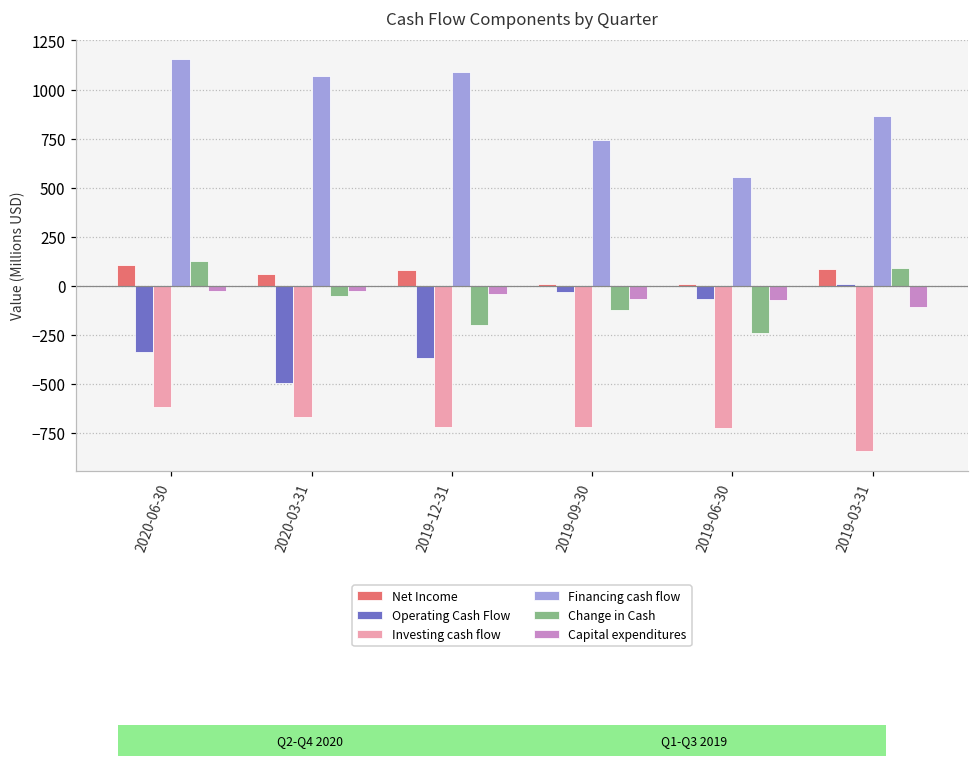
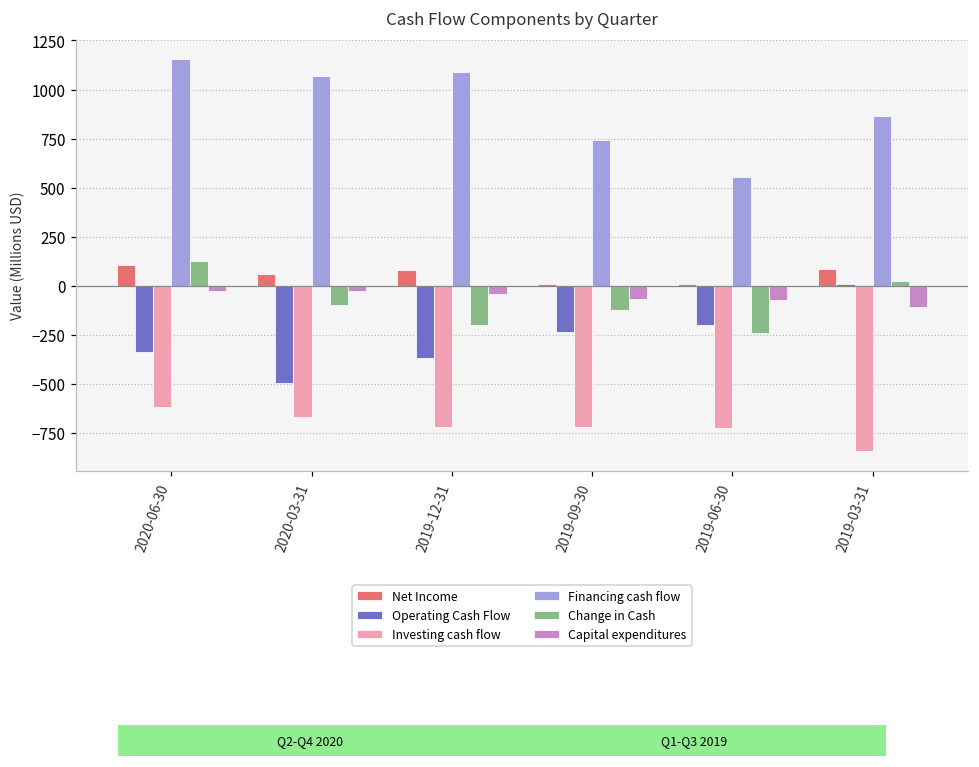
Change in Cash, 2020-03-31: -50 -> -100
Operating Cash Flow, 2019-09-30: -30 -> -230
Operating Cash Flow, 2019-06-30: -70 -> -200
Change in Cash, 2019-03-31: 90 -> 20
